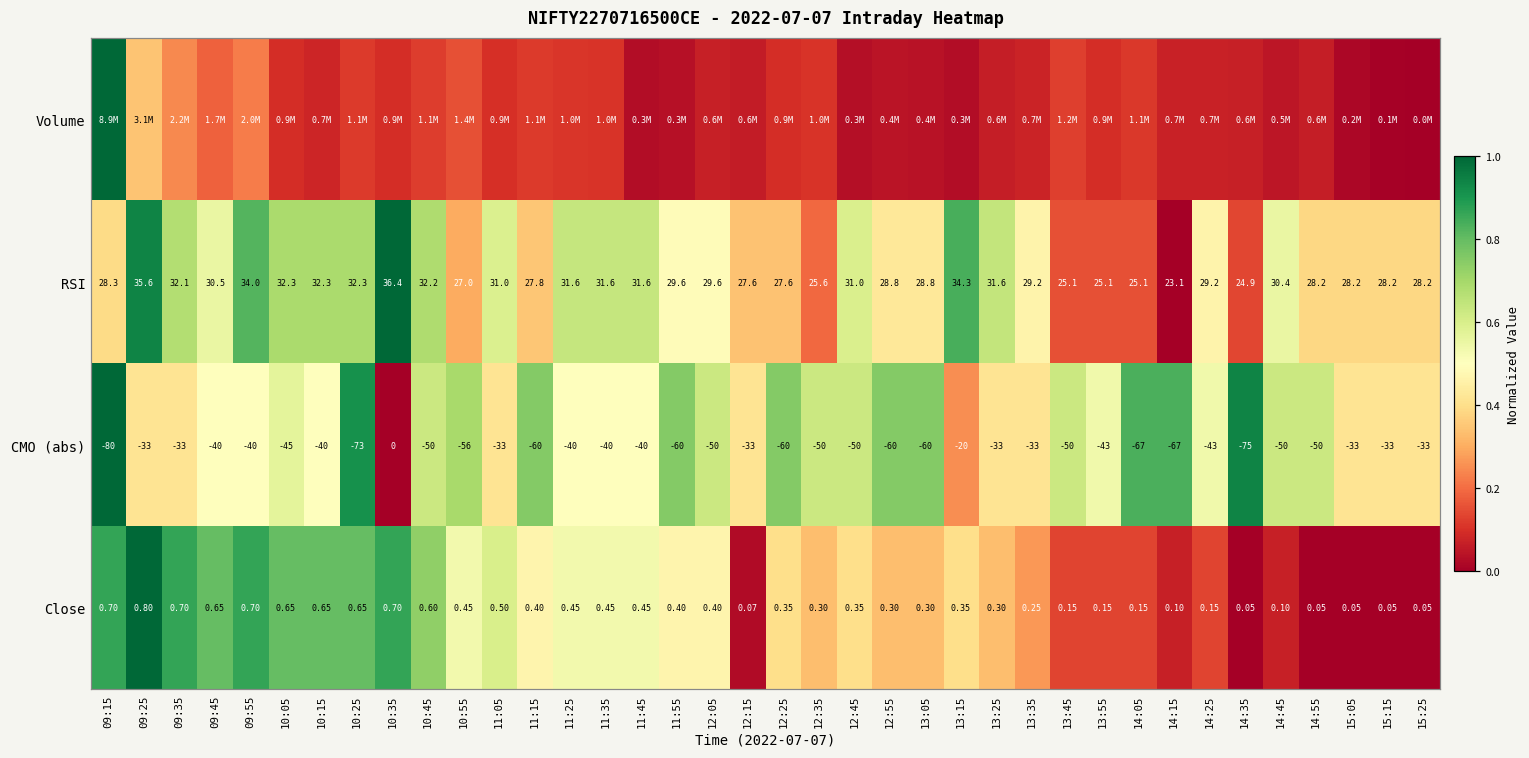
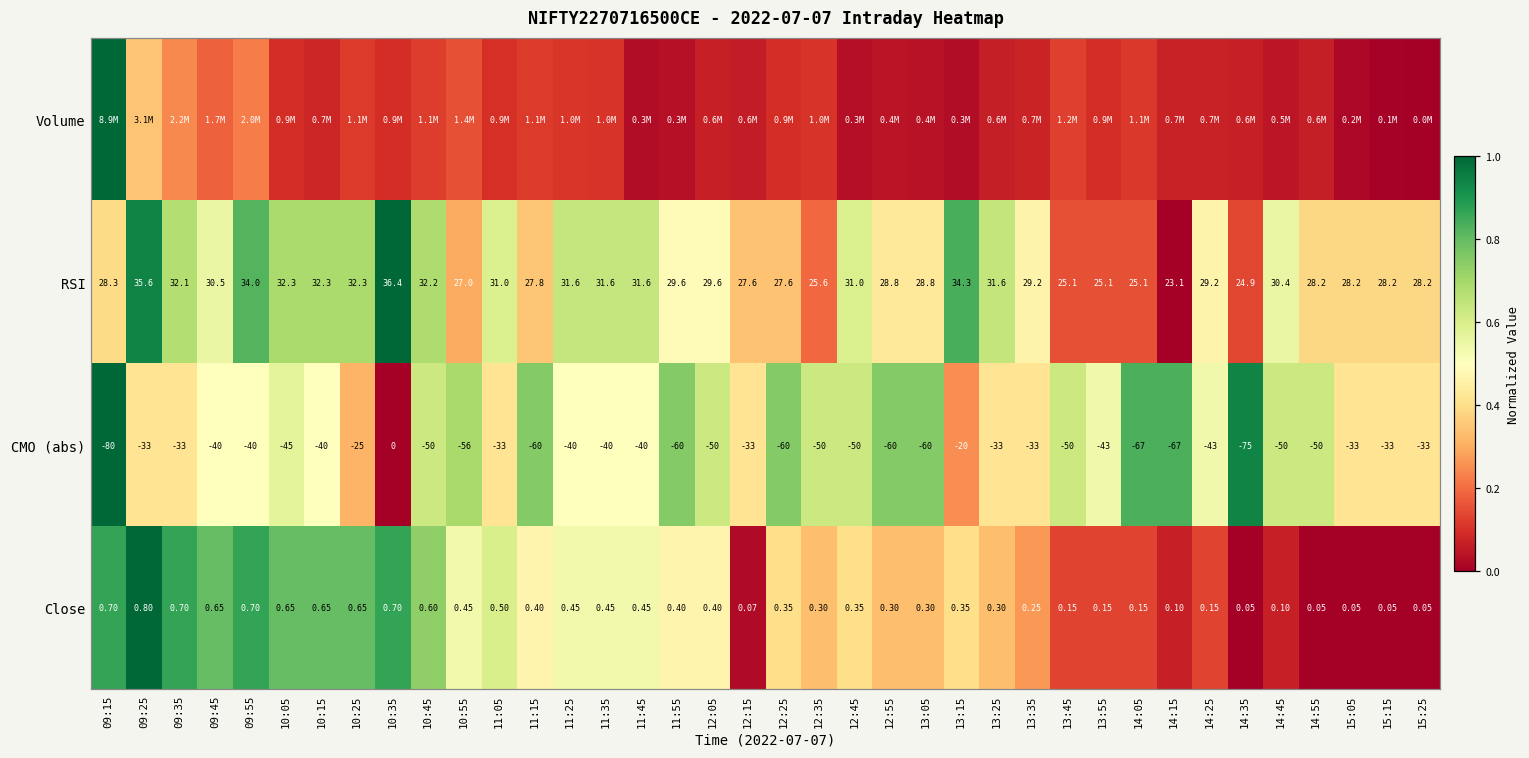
CMO (abs), 10:25: -73 -> -25
